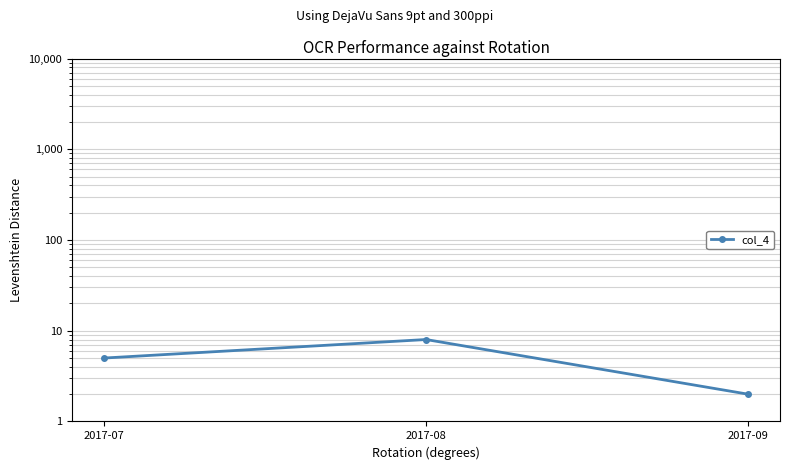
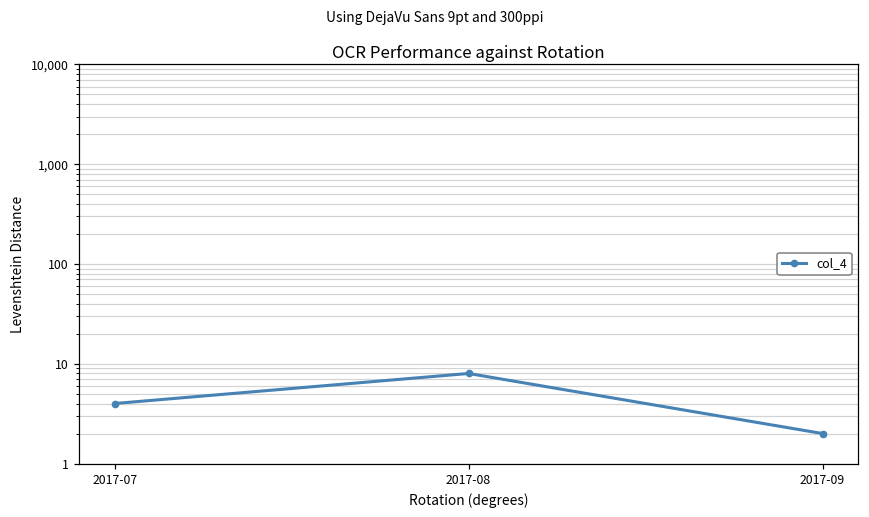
2017-07: 5 -> 4
